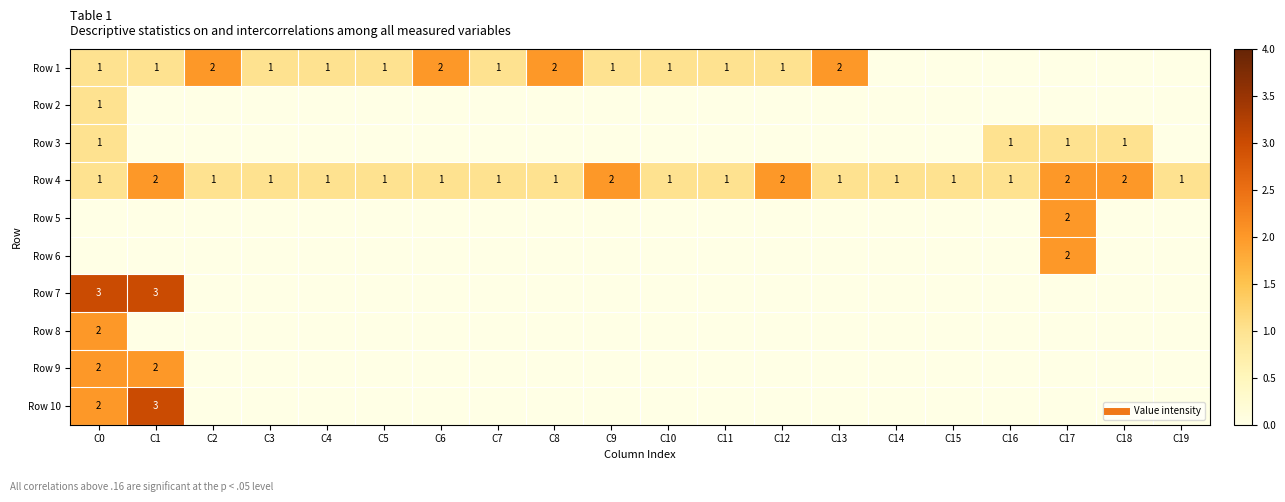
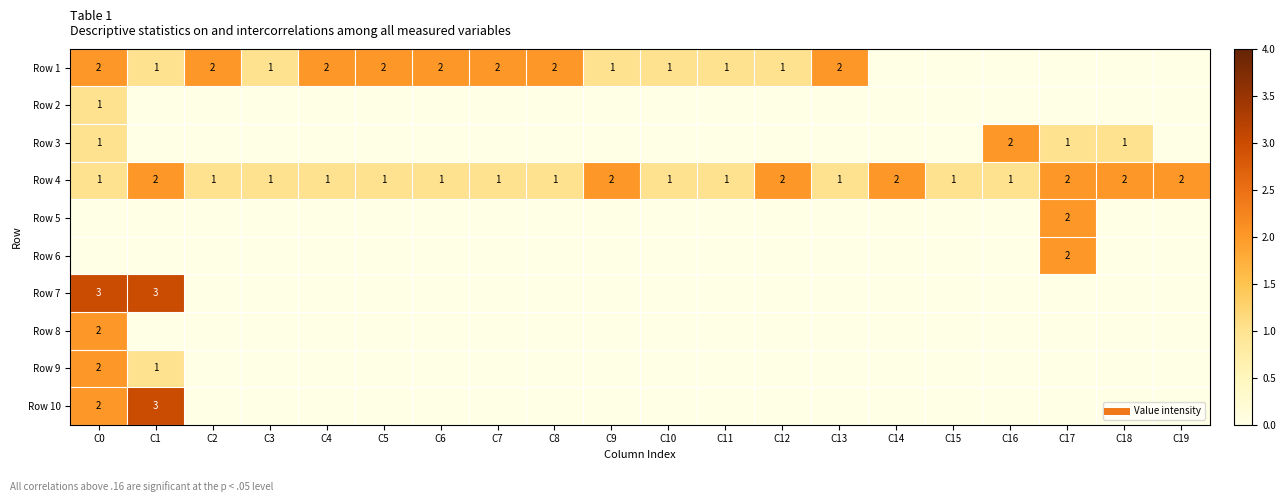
Row 1, C0: 1 -> 2
Row 1, C4: 1 -> 2
Row 1, C5: 1 -> 2
Row 1, C7: 1 -> 2
Row 3, C16: 1 -> 2
Row 4, C14: 1 -> 2
Row 4, C19: 1 -> 2
Row 9, C1: 2 -> 1
